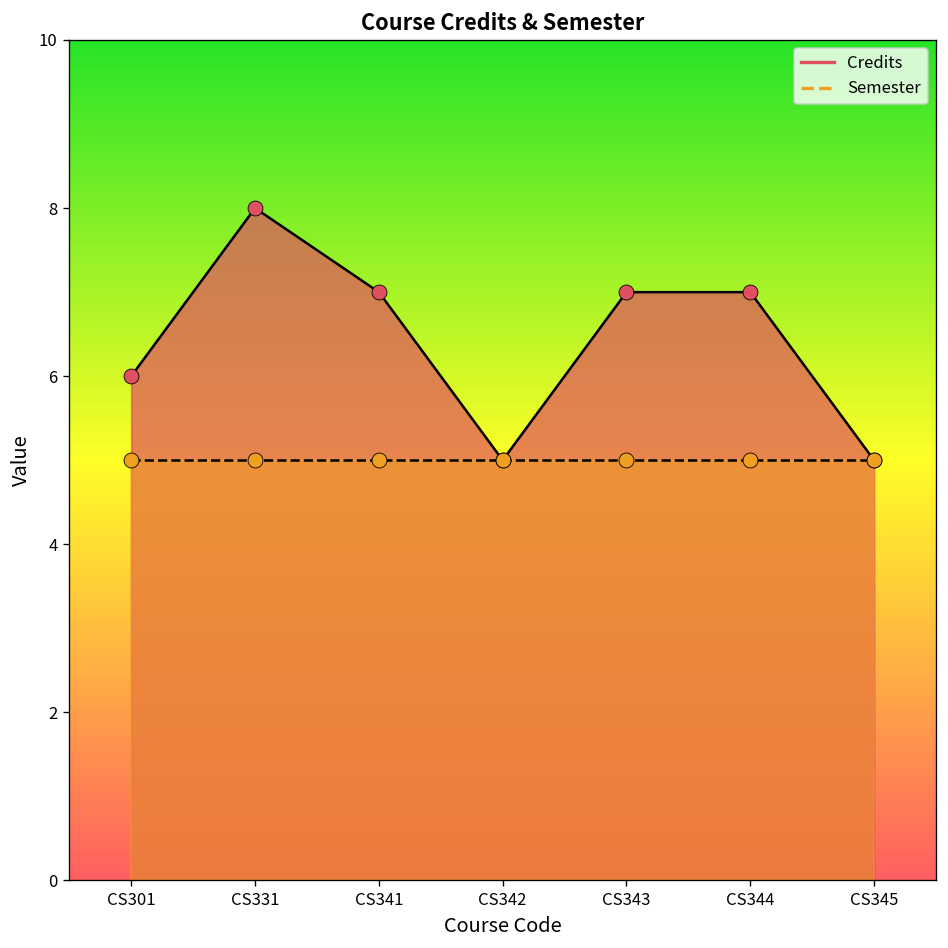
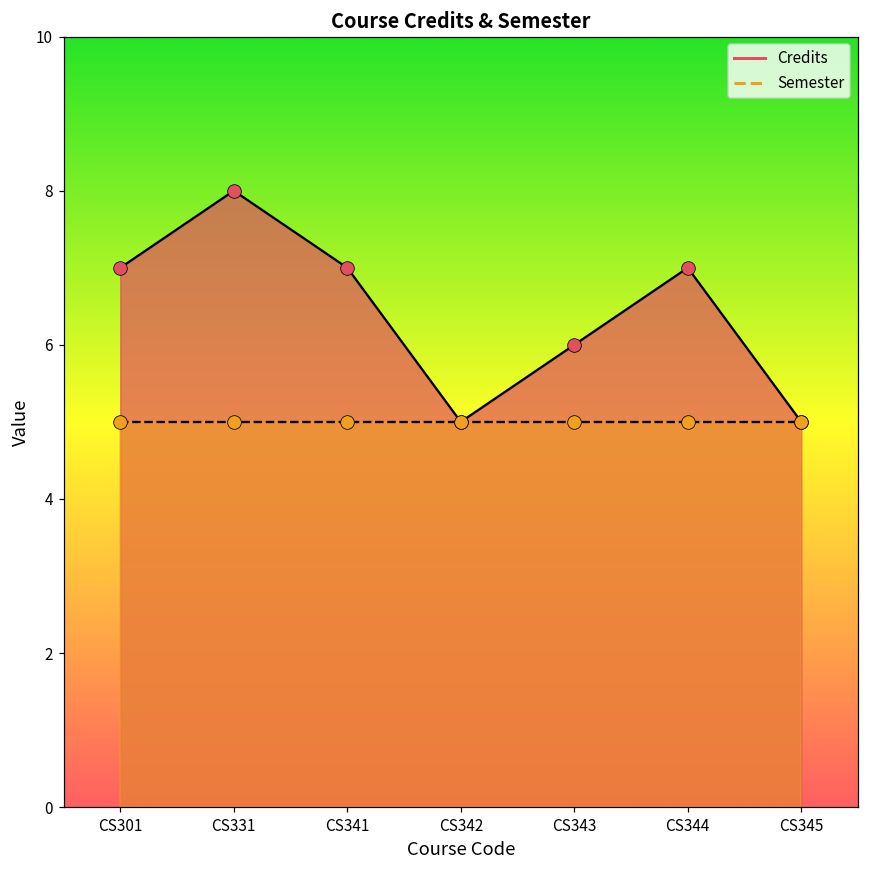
Credits, CS301: 6 -> 7
Credits, CS343: 7 -> 6
